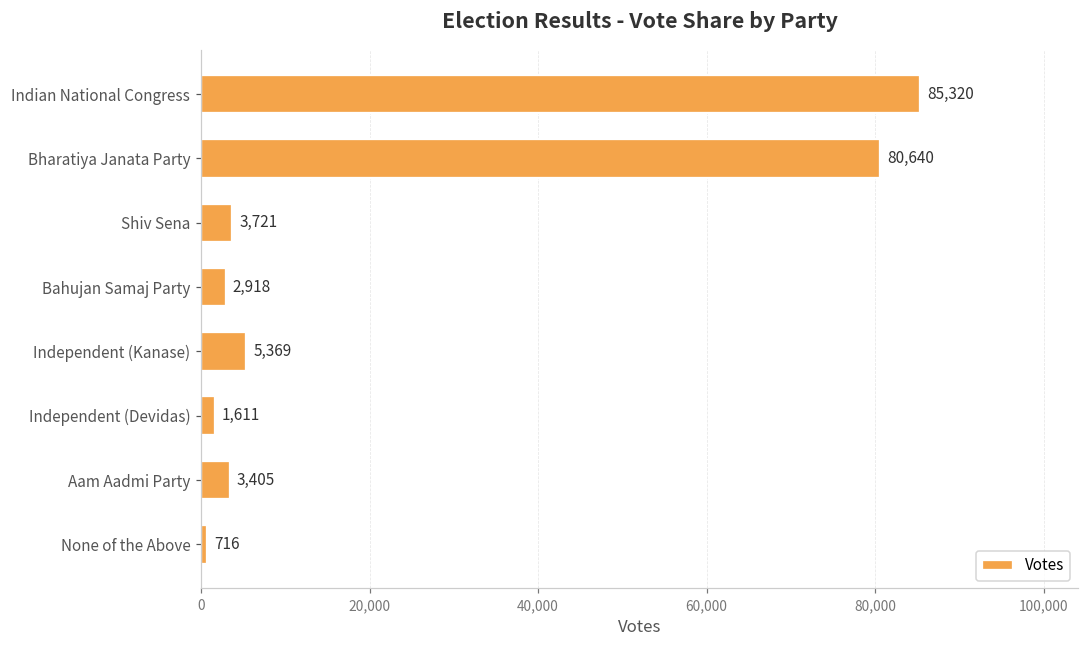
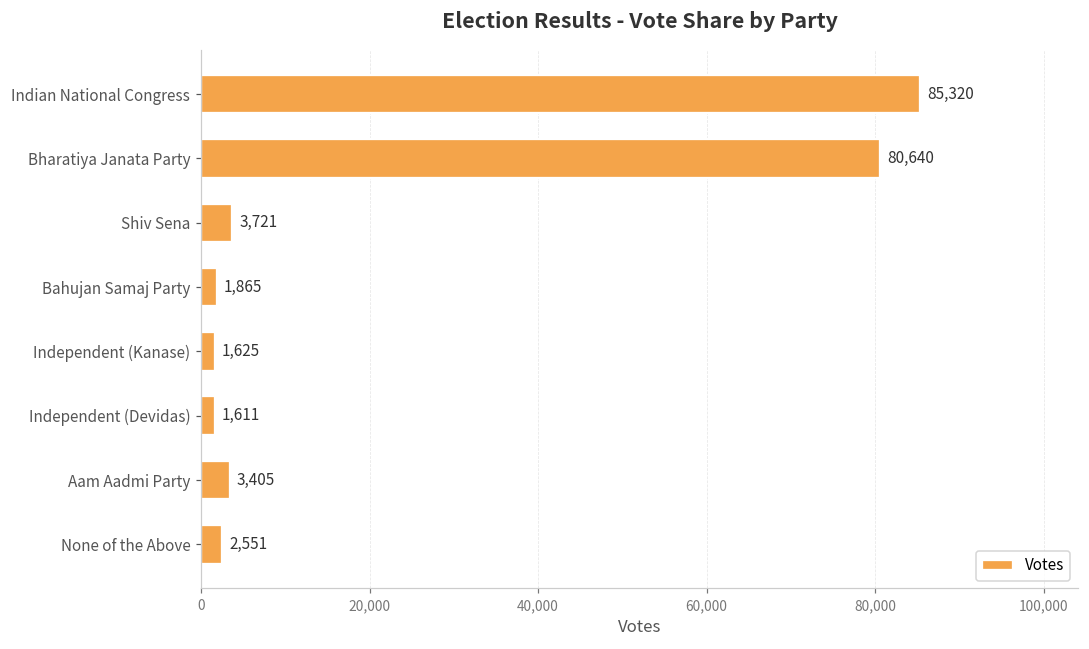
Bahujan Samaj Party: 2,918 -> 1,865
Independent (Kanase): 5,369 -> 1,625
None of the Above: 716 -> 2,551
